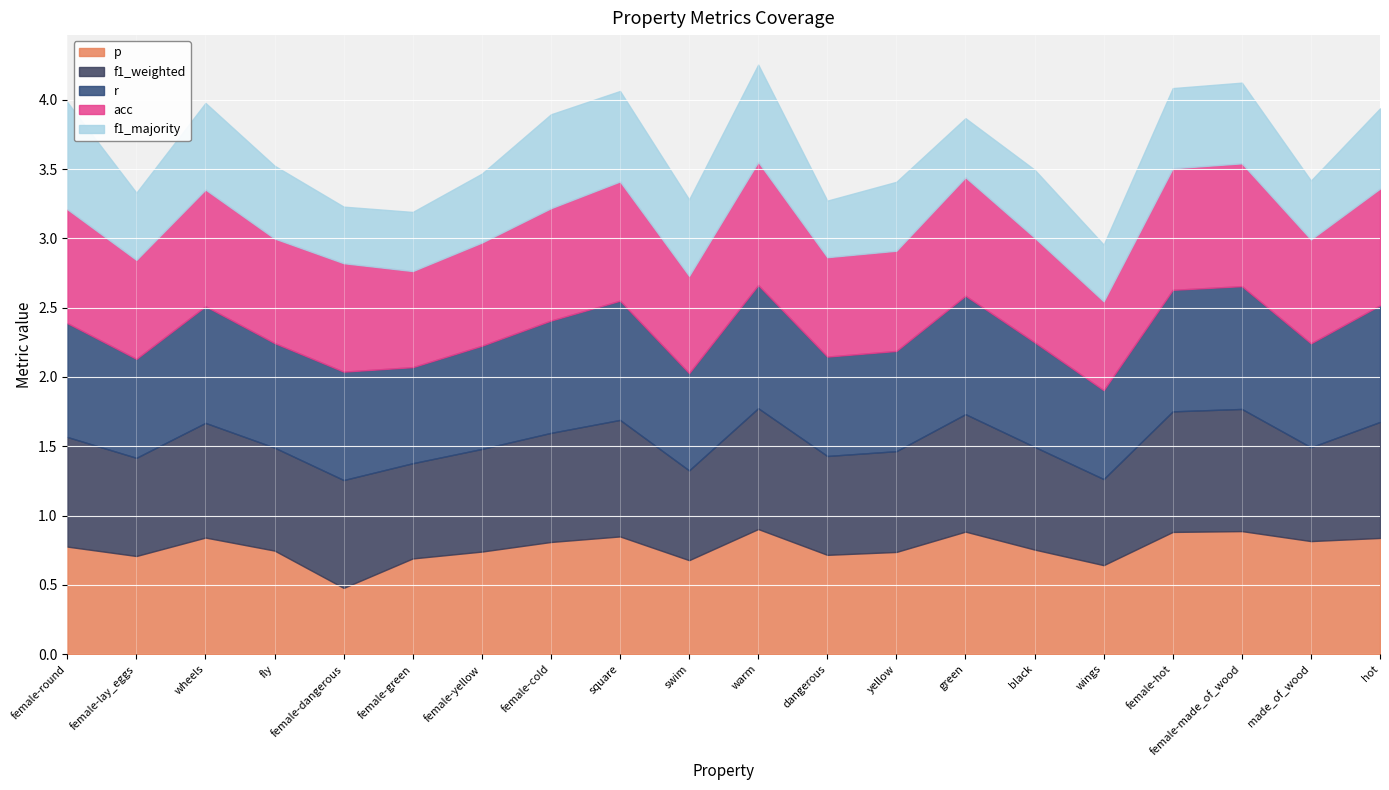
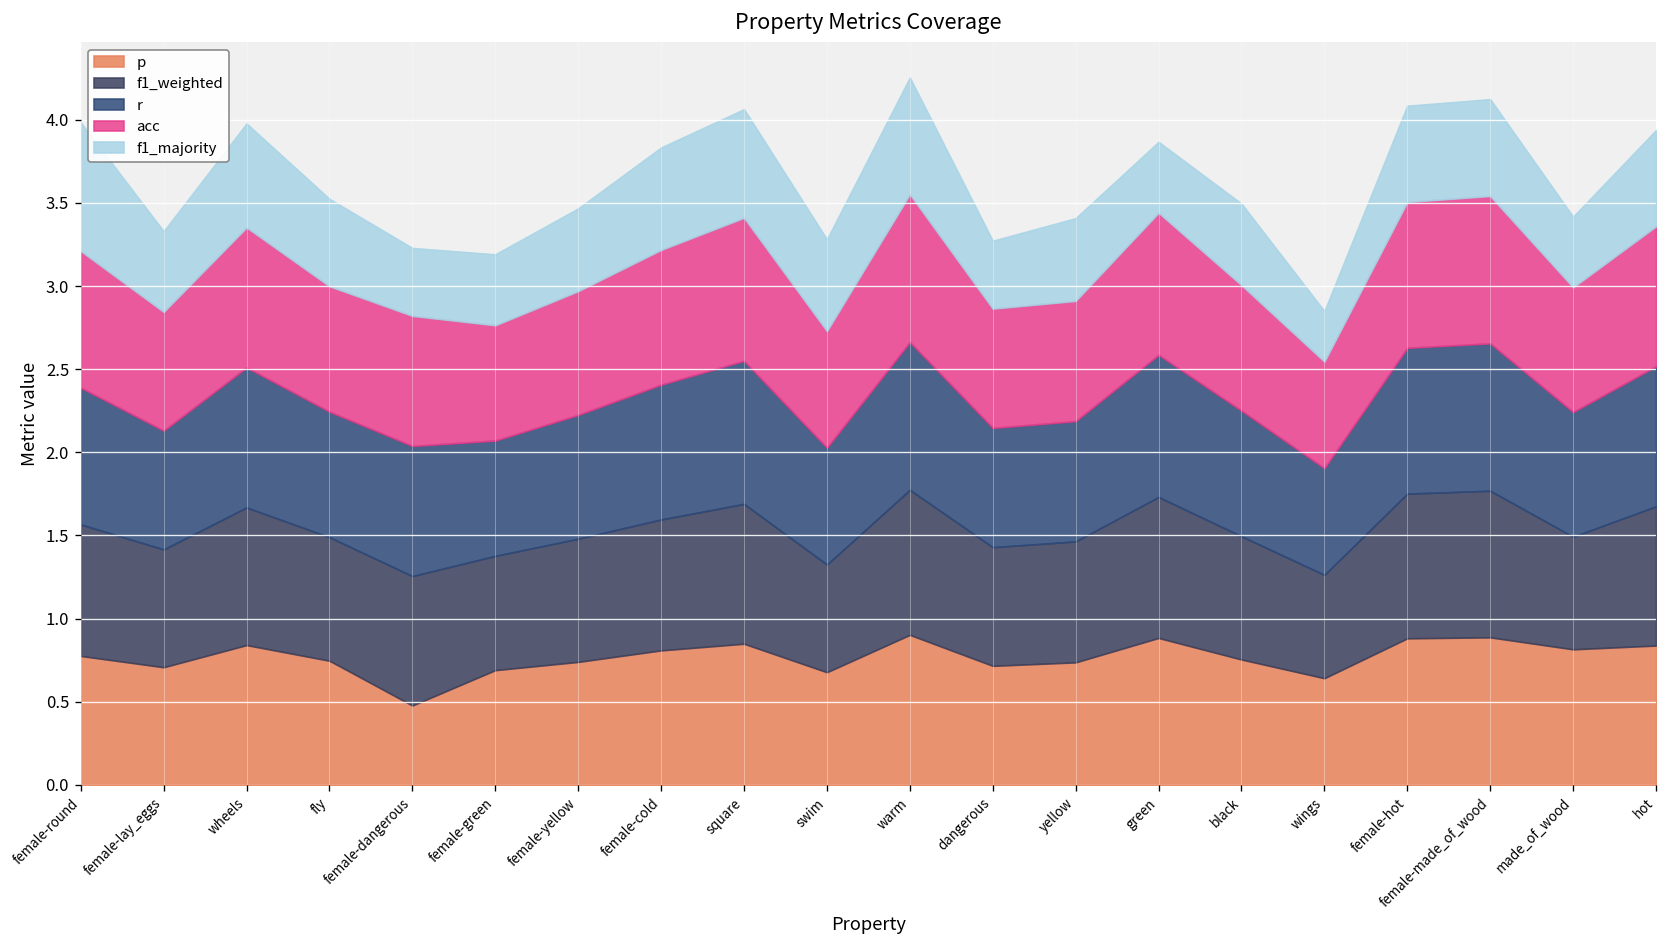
f1_majority, female-cold: 0.68 -> 0.62
f1_majority, wings: 0.41 -> 0.30
